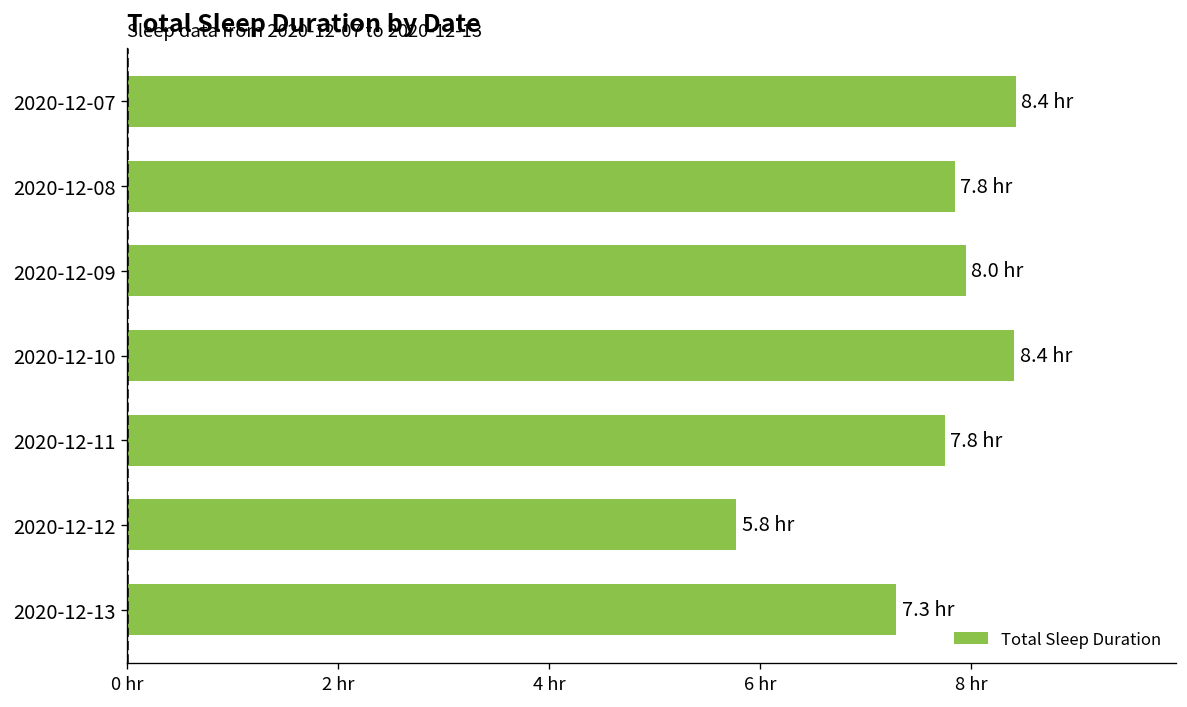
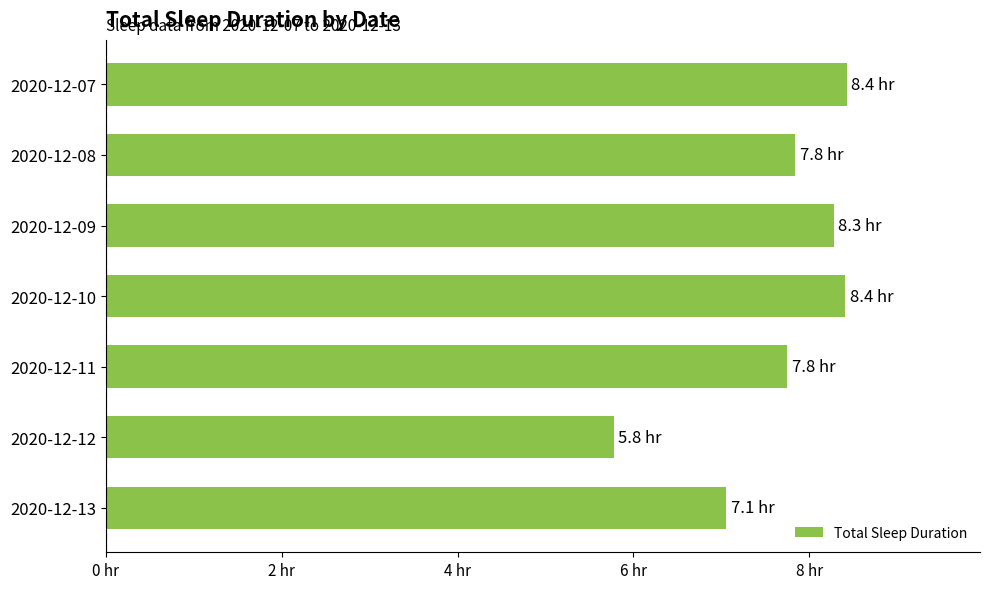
2020-12-09: 8.0 -> 8.3
2020-12-13: 7.3 -> 7.1
